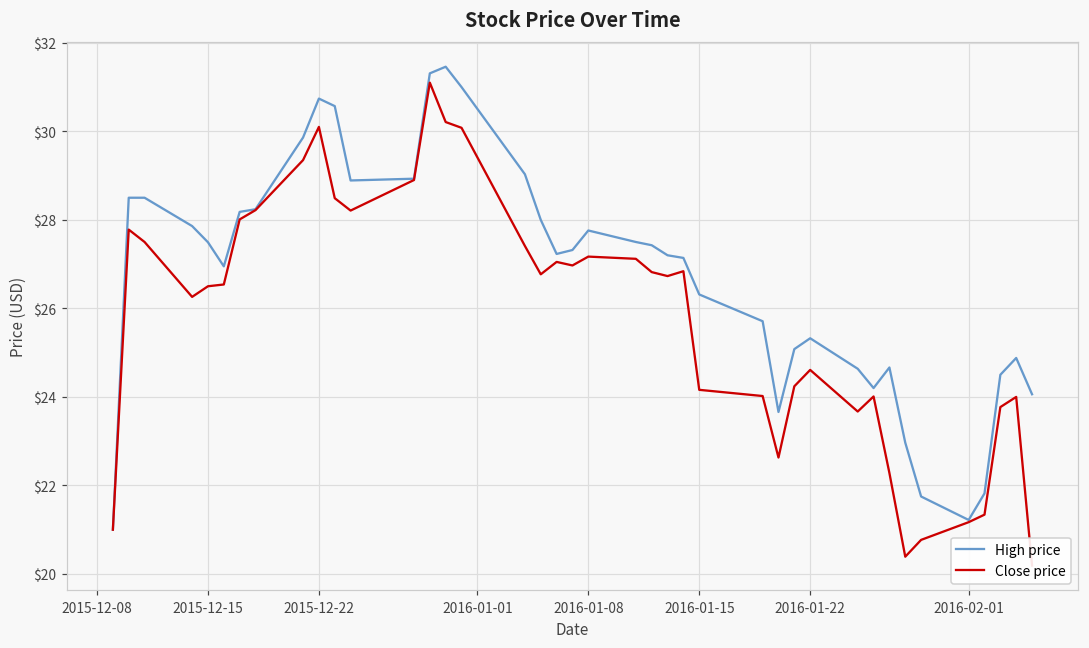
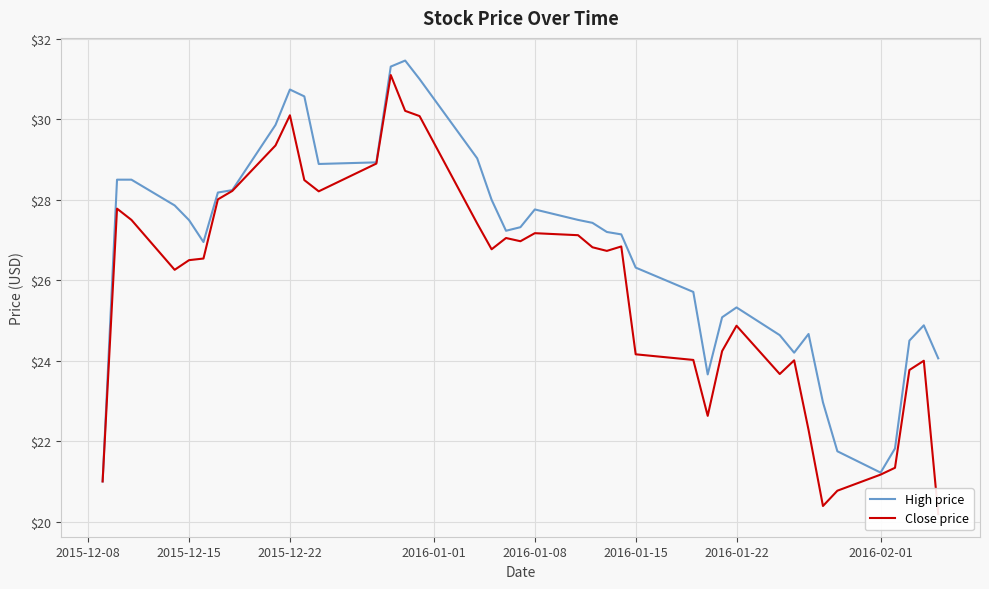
Close price, 2016-01-22: $24.6 -> $24.9
